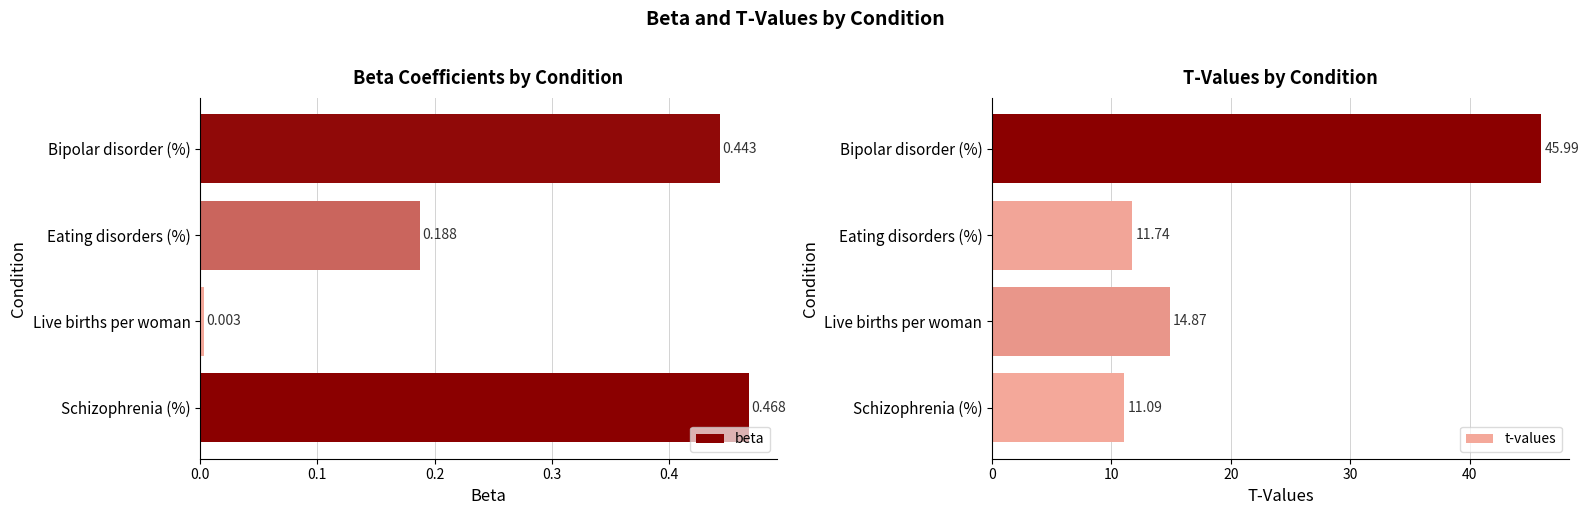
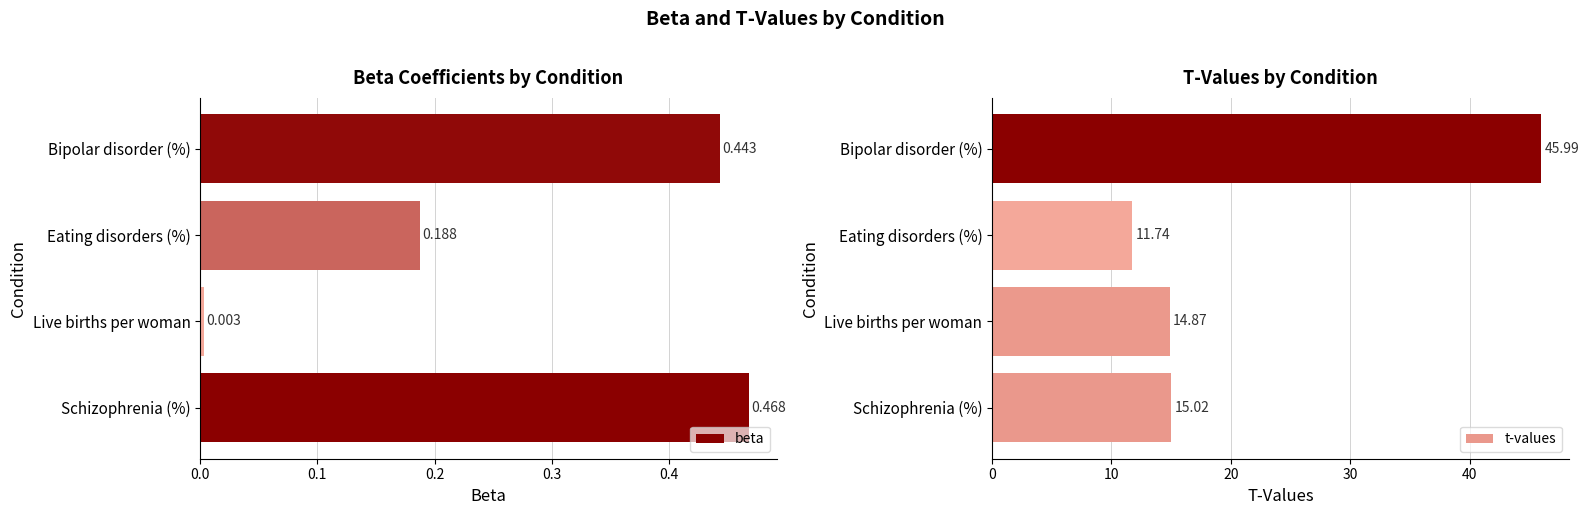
T-Values by Condition, Schizophrenia (%): 11.09 -> 15.02
